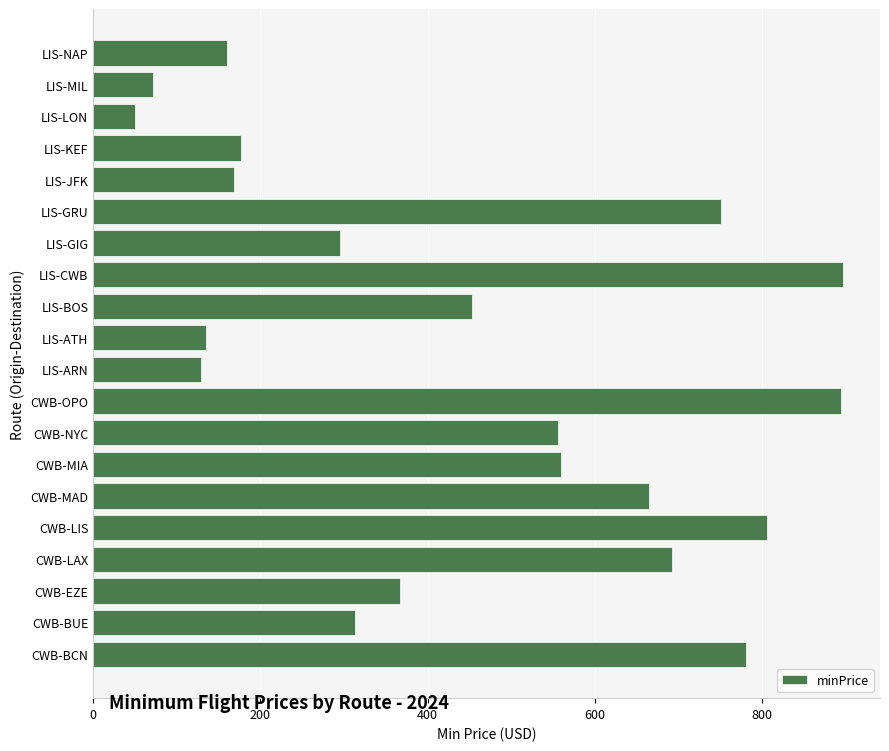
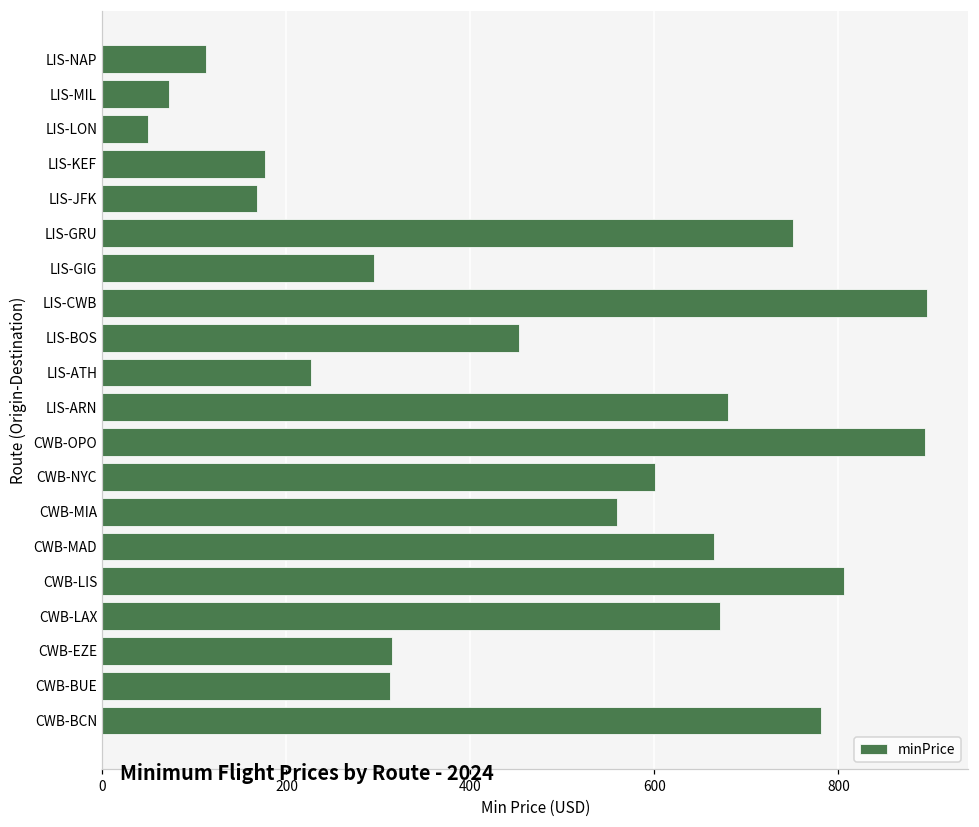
LIS-NAP: 160 -> 110
LIS-ATH: 140 -> 230
LIS-ARN: 130 -> 680
CWB-NYC: 560 -> 600
CWB-LAX: 690 -> 670
CWB-EZE: 370 -> 320
